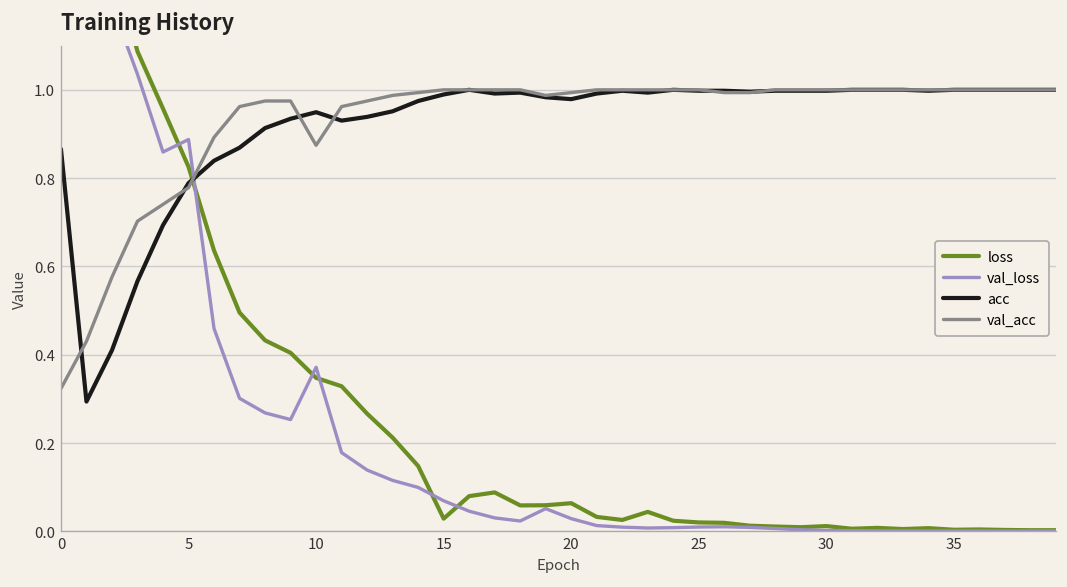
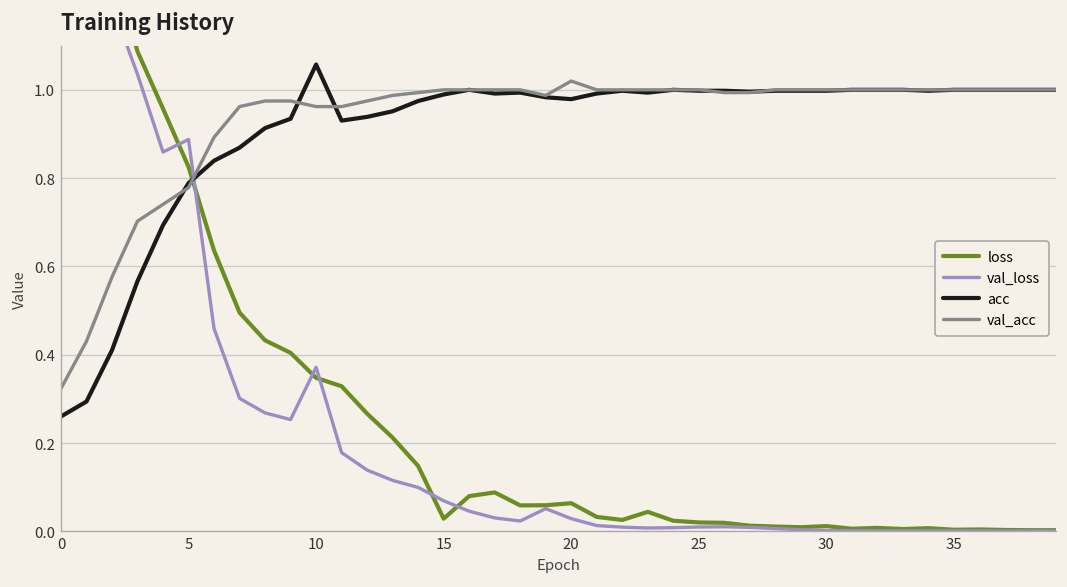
acc, 0: 0.87 -> 0.26
acc, 10: 0.95 -> 1.06
val_acc, 10: 0.87 -> 0.96
val_acc, 20: 0.99 -> 1.02
